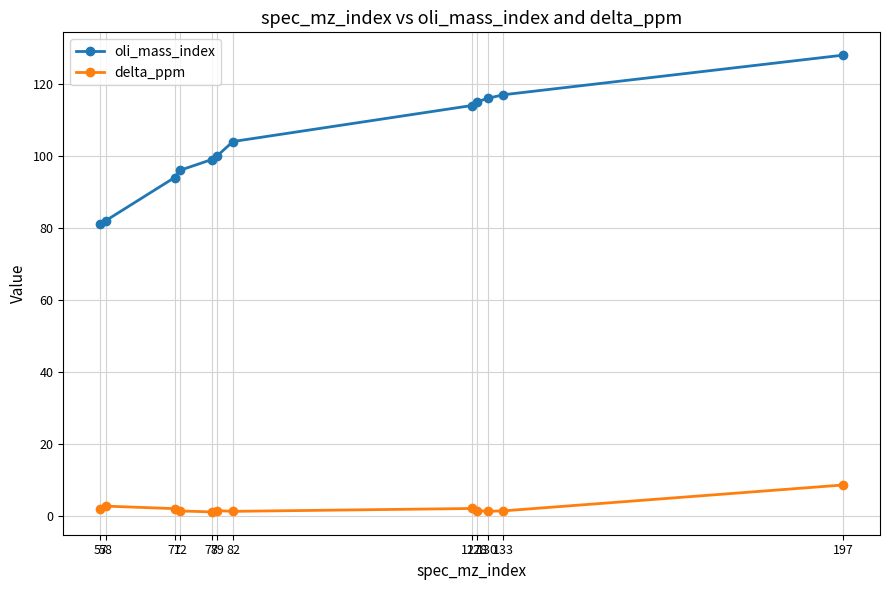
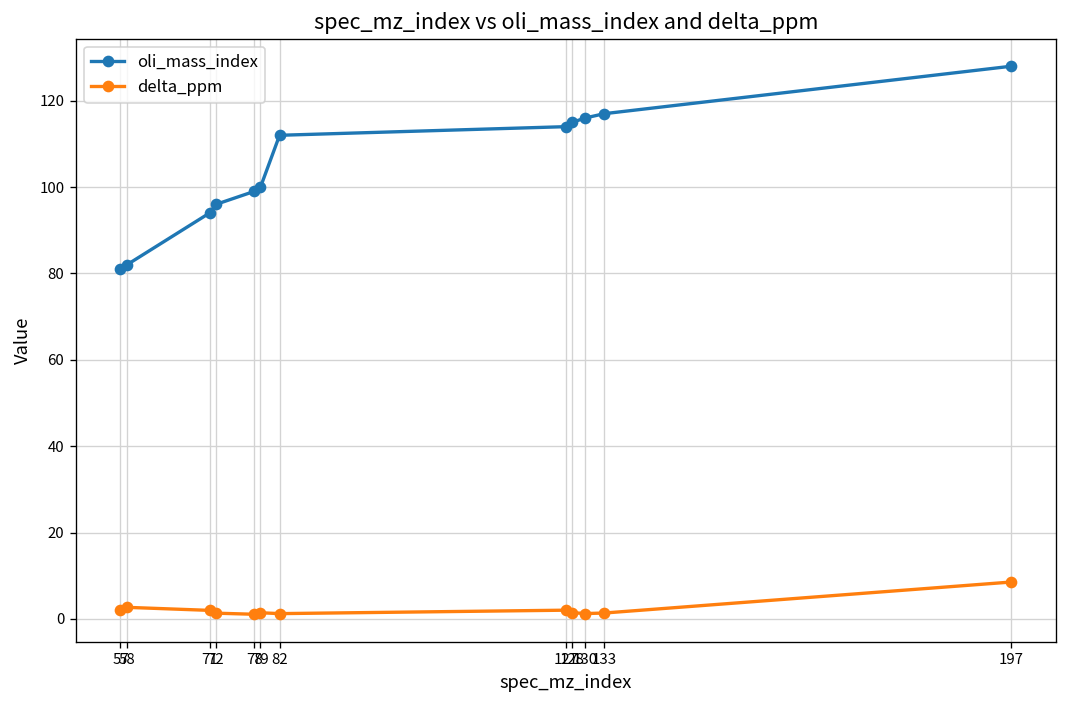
oli_mass_index, 82: 104 -> 112
